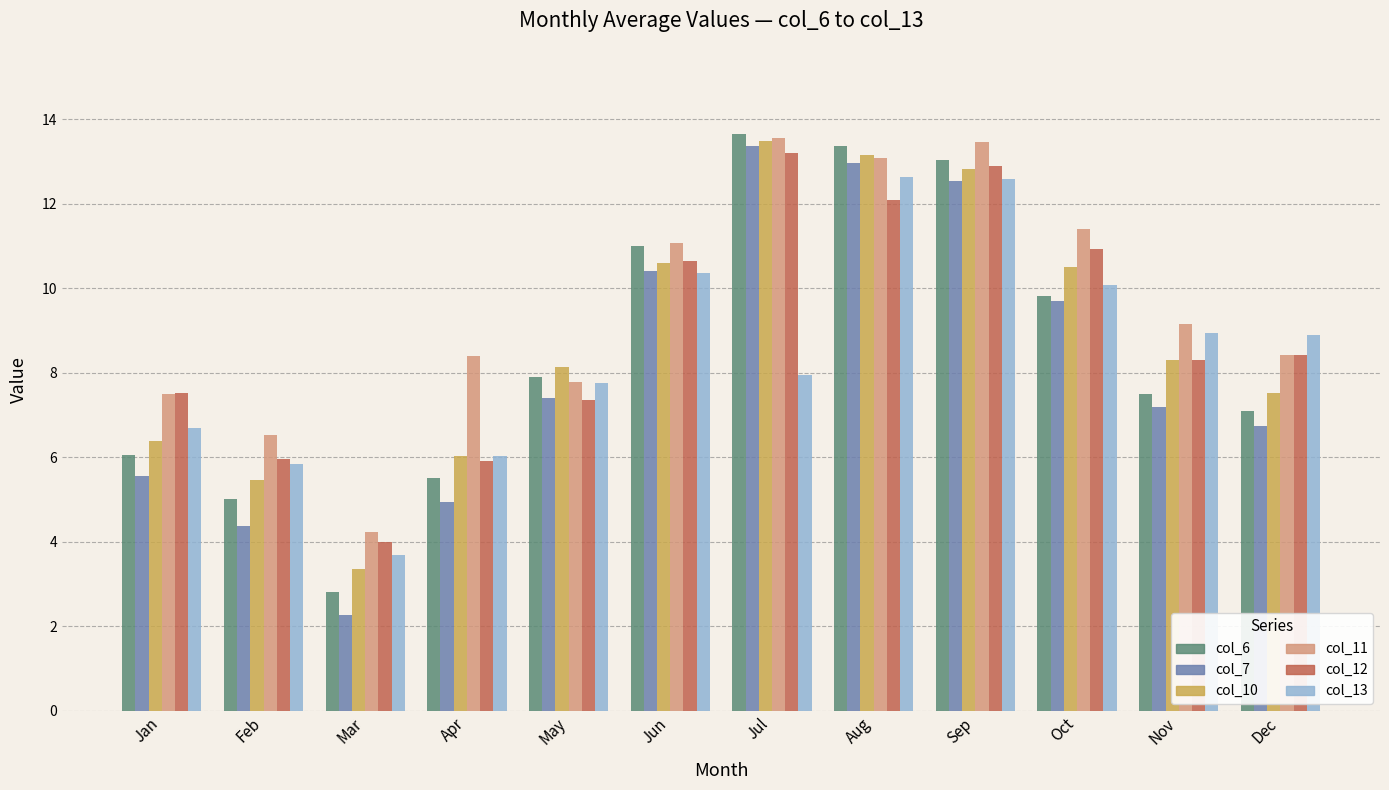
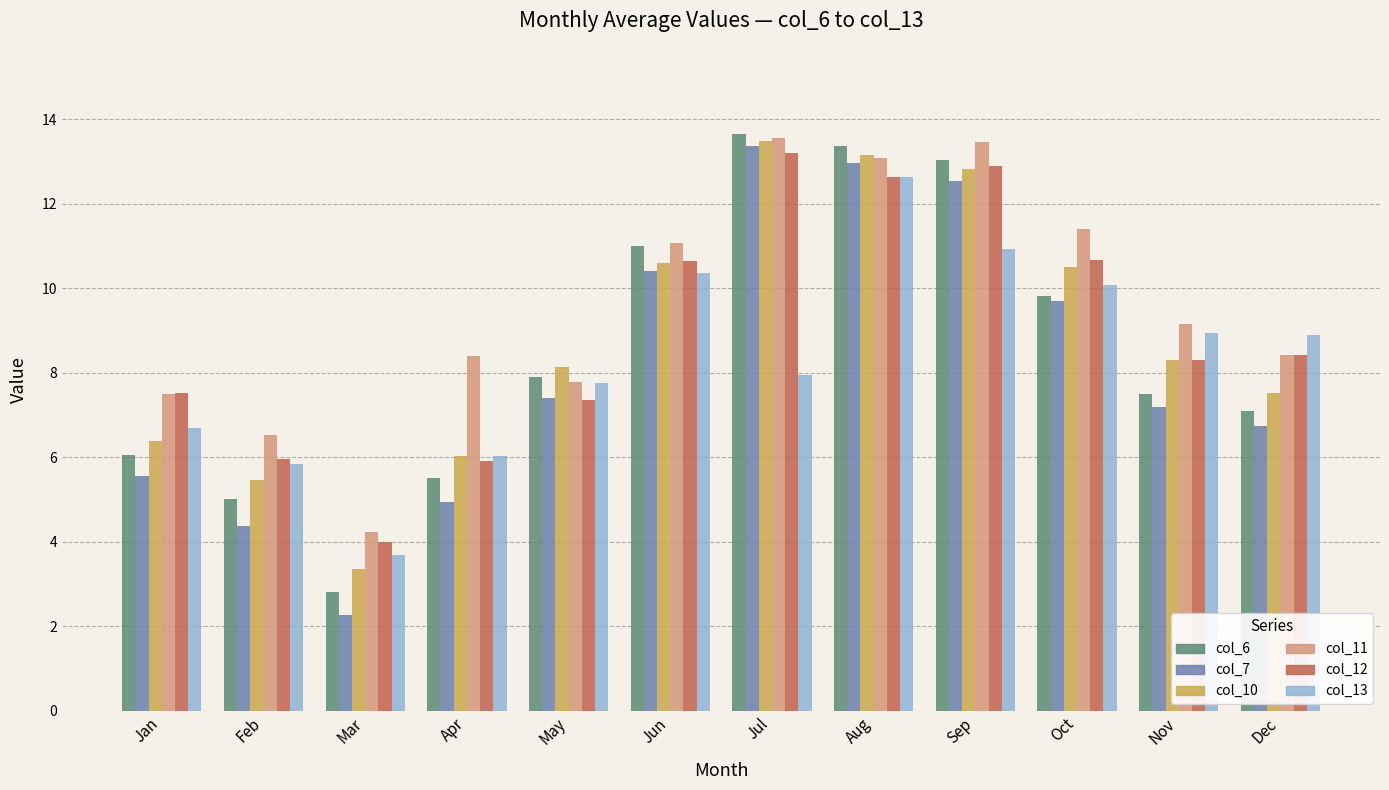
col_12, Aug: 12.1 -> 12.6
col_13, Sep: 12.6 -> 10.9
col_12, Oct: 10.9 -> 10.7
